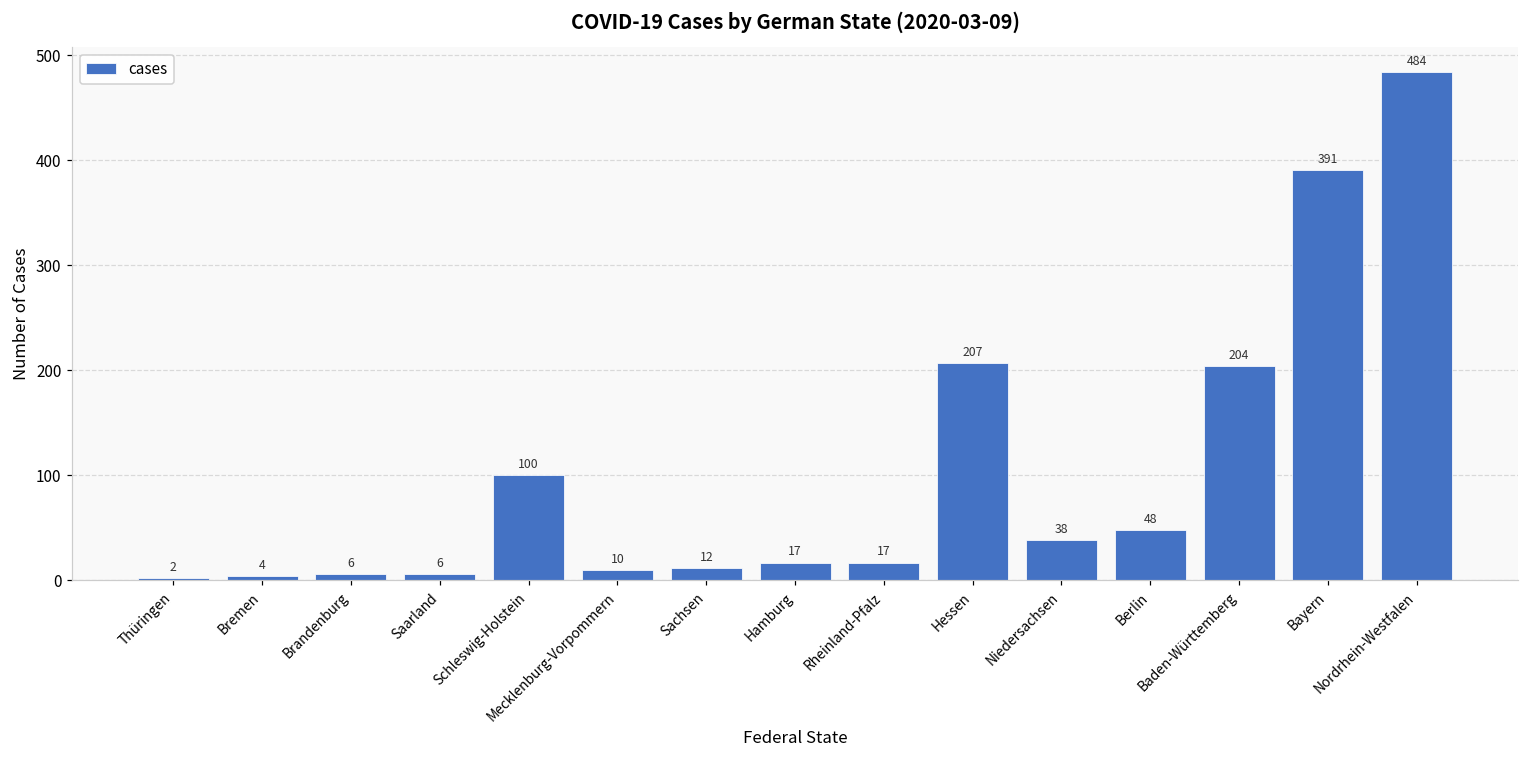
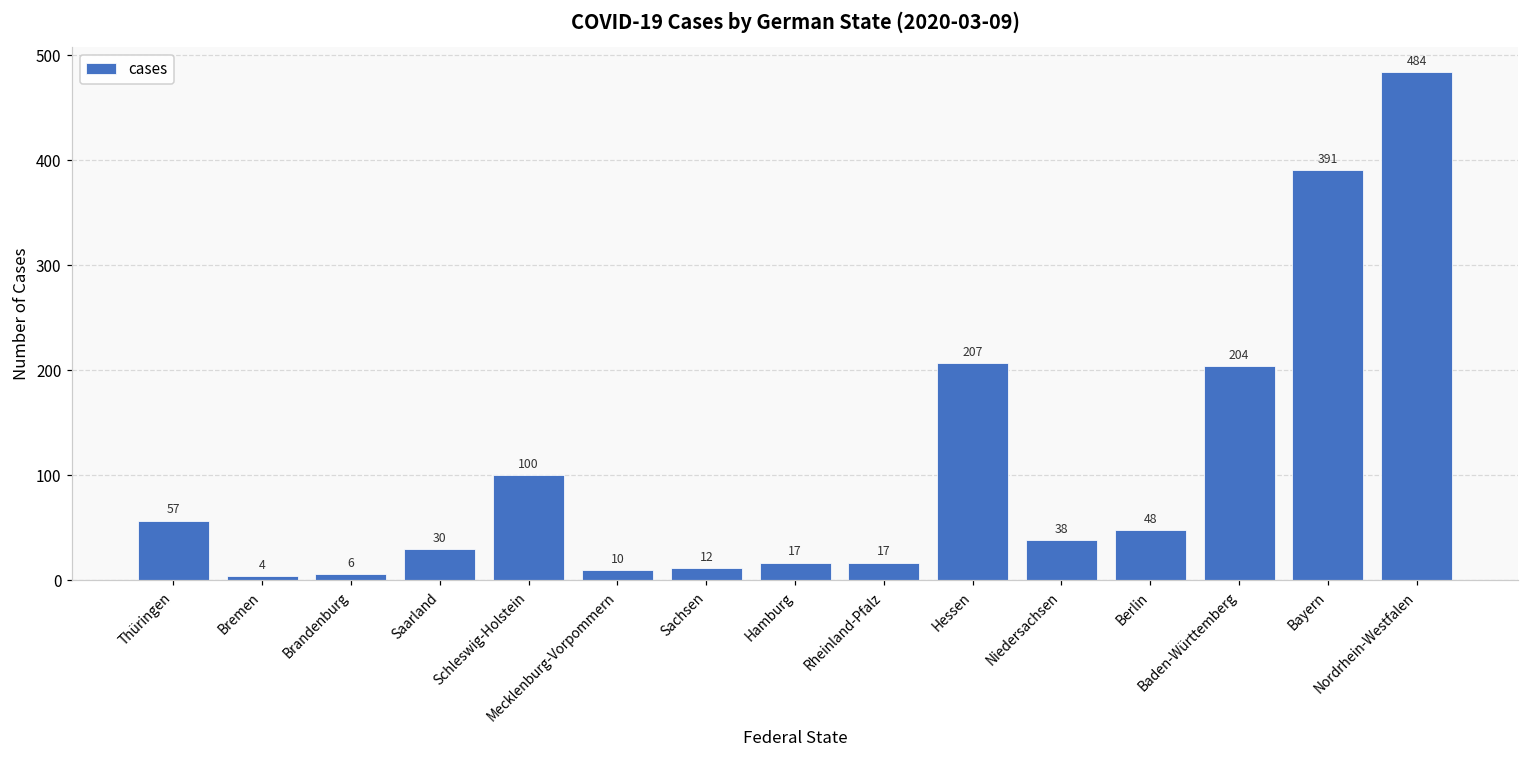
Thüringen: 2 -> 57
Saarland: 6 -> 30
